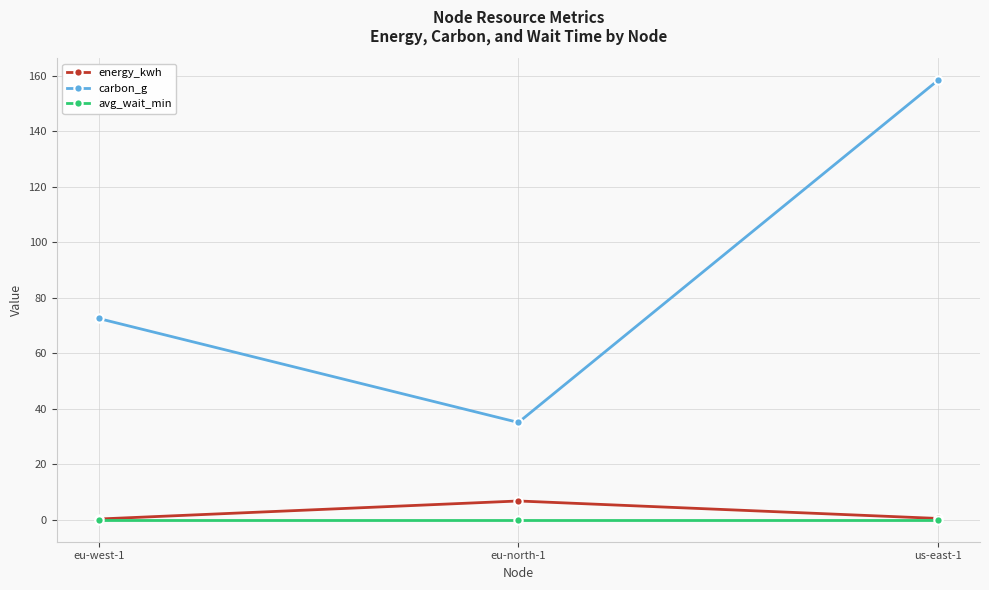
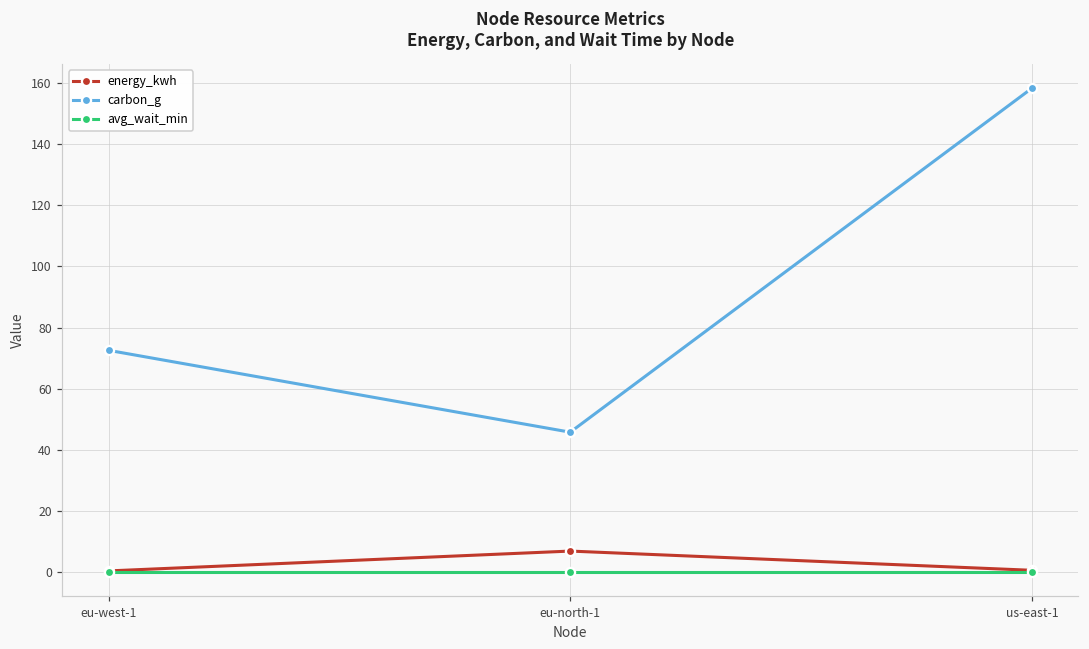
carbon_g, eu-north-1: 35 -> 46
